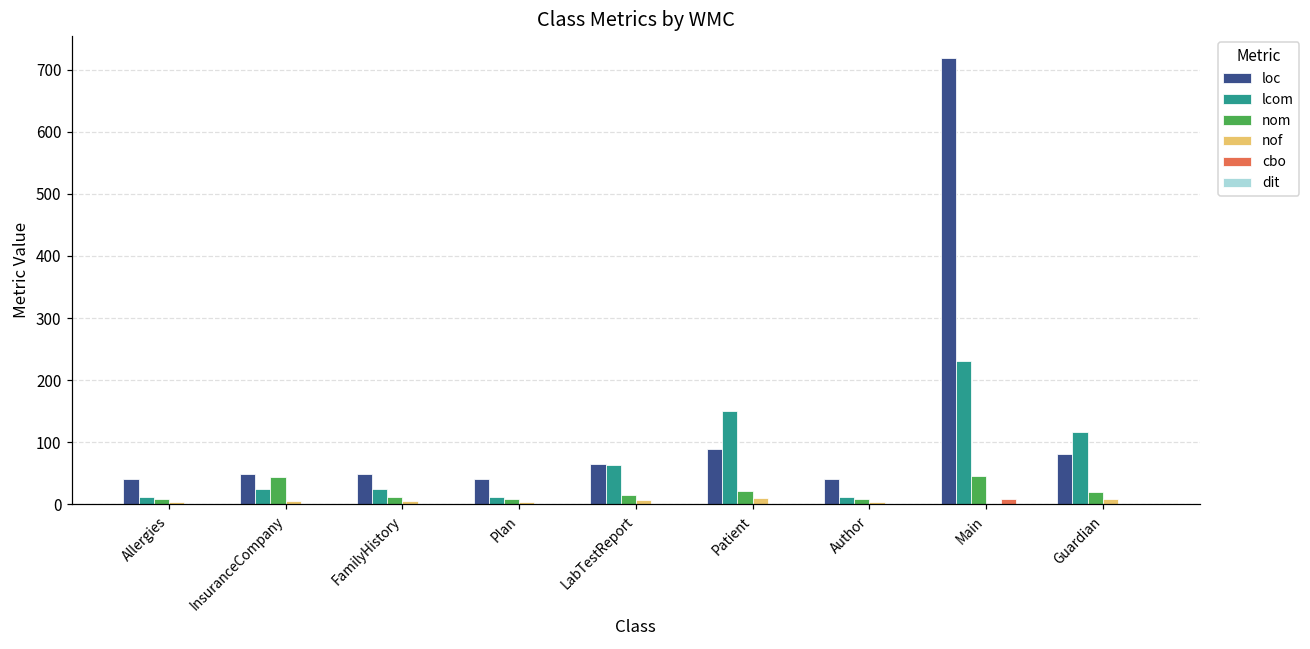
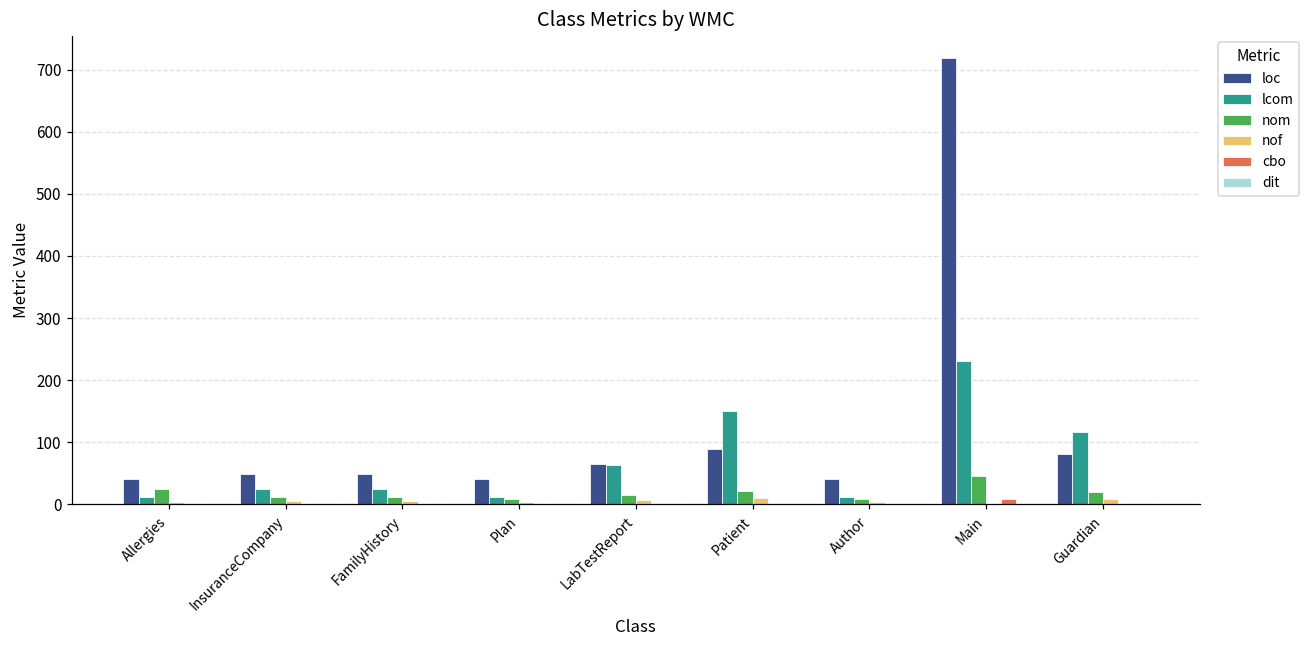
nom, Allergies: 10 -> 20
nom, InsuranceCompany: 40 -> 10
